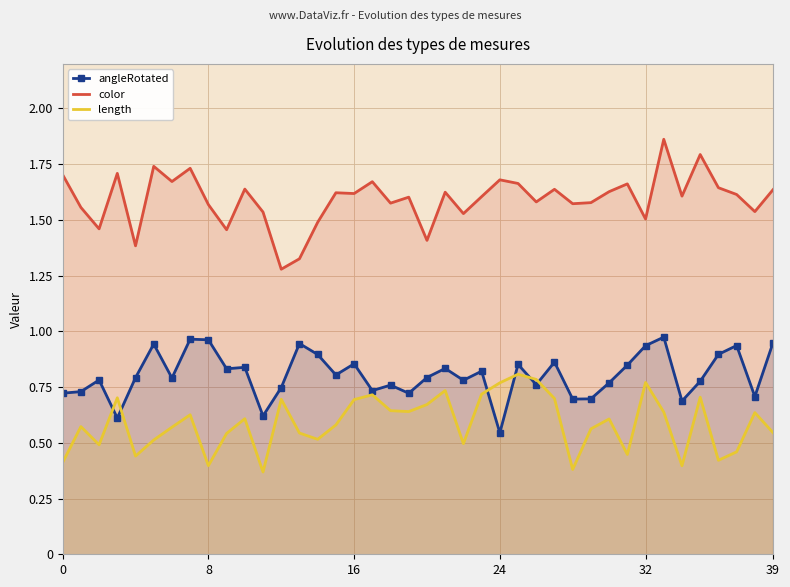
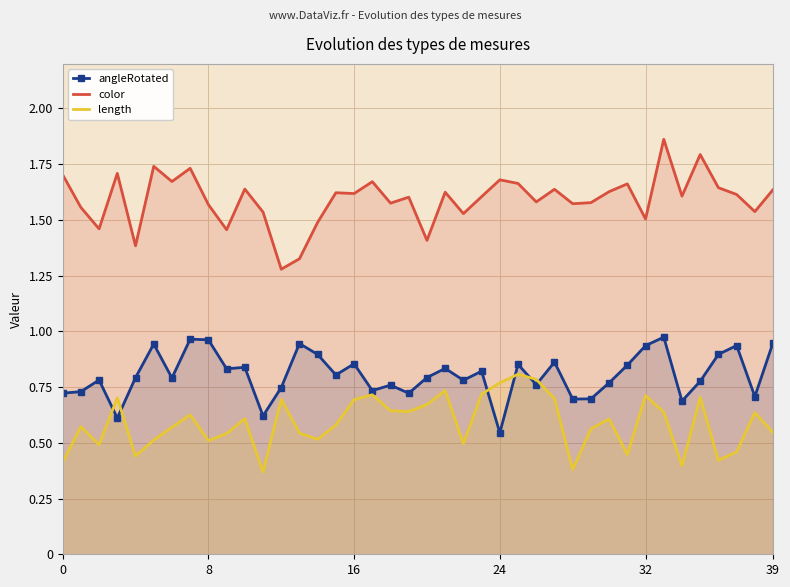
length, 8: 0.40 -> 0.51
length, 32: 0.77 -> 0.71
